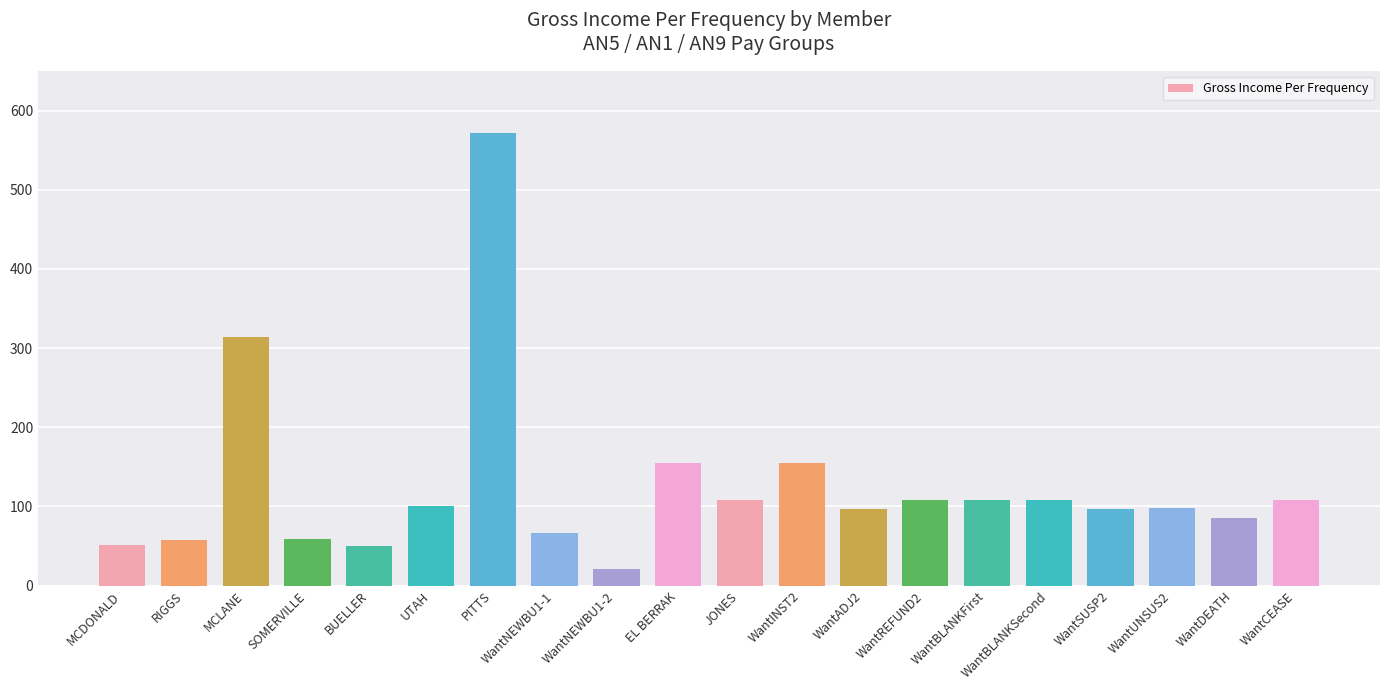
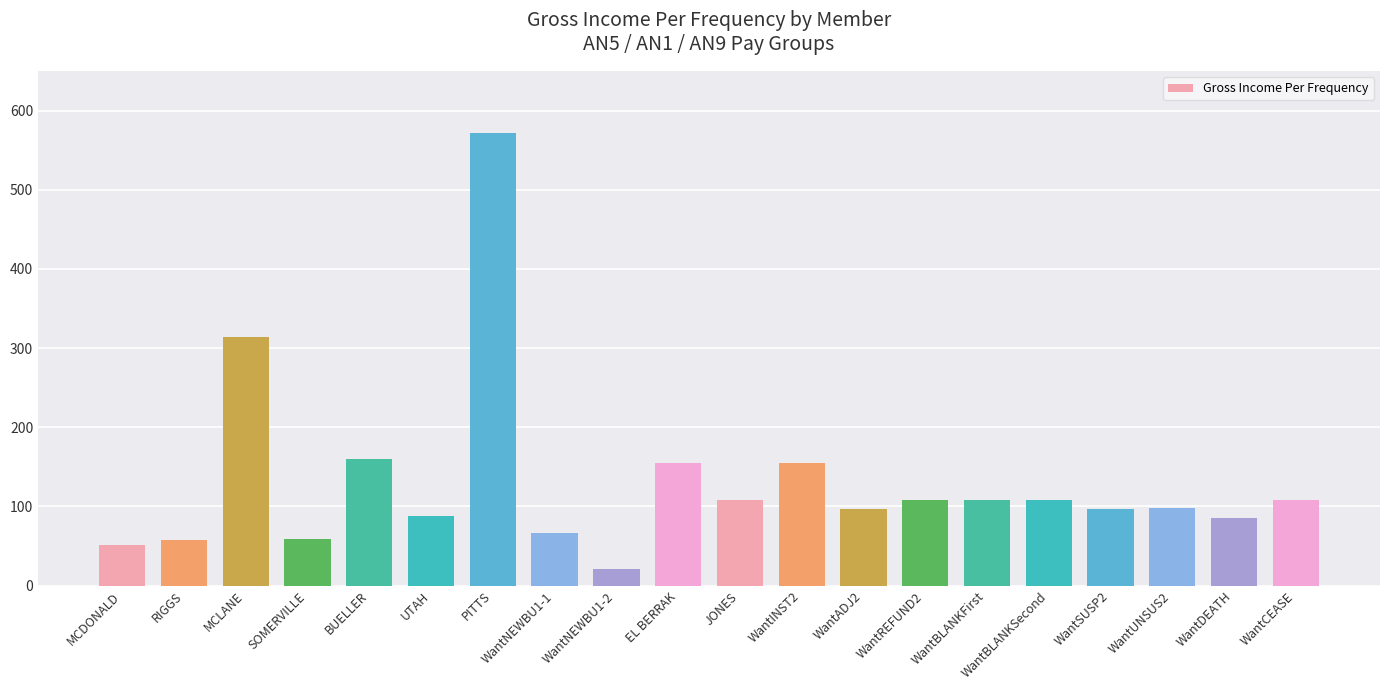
BUELLER: 50 -> 160
UTAH: 100 -> 90
